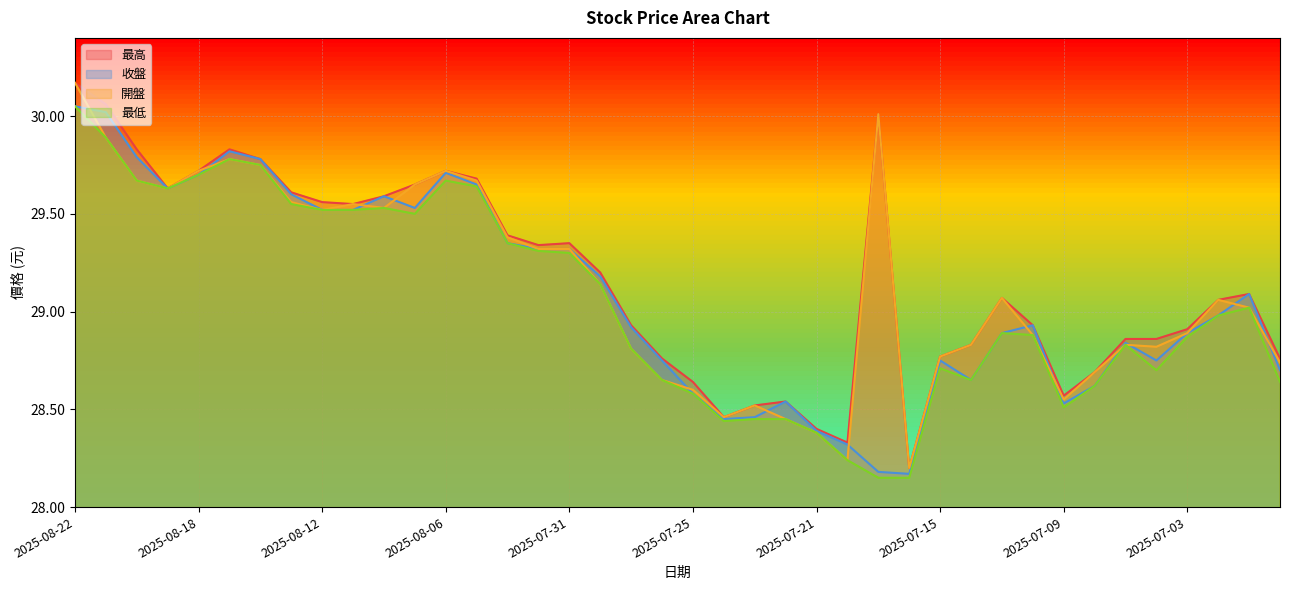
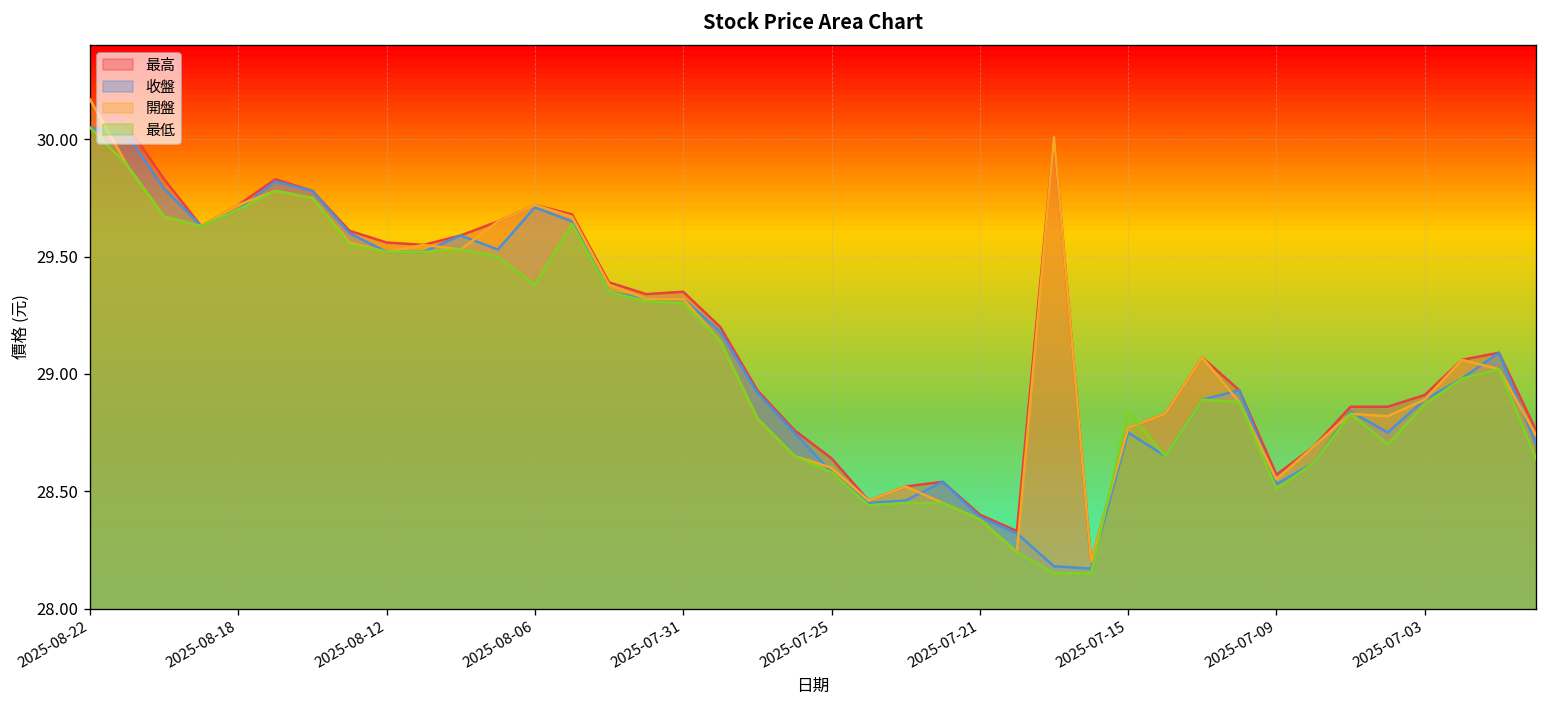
最低, 2025-08-06: 29.67 -> 29.38
最低, 2025-07-15: 28.71 -> 28.84
